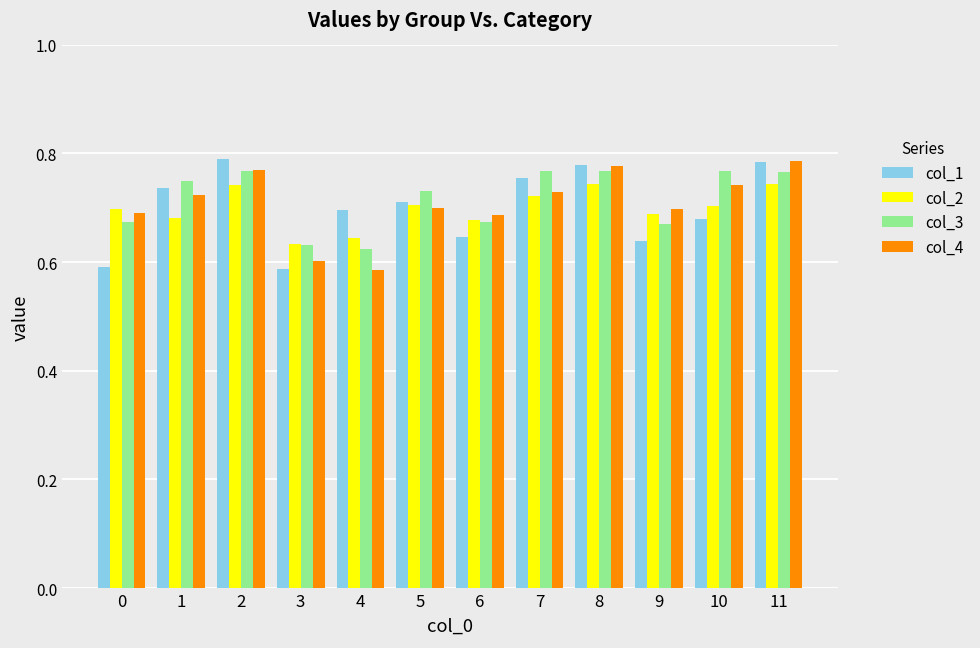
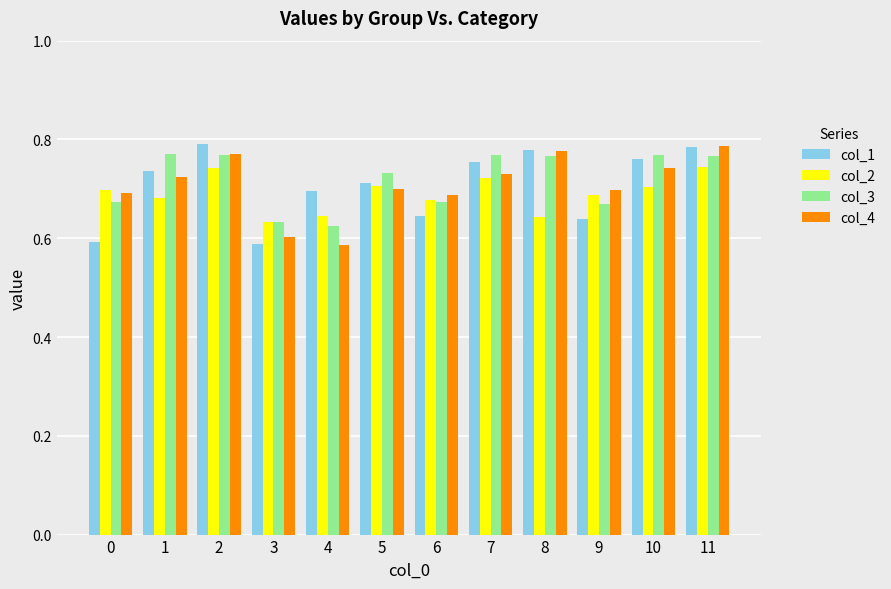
col_3, 1: 0.75 -> 0.77
col_2, 8: 0.74 -> 0.64
col_1, 10: 0.68 -> 0.76
